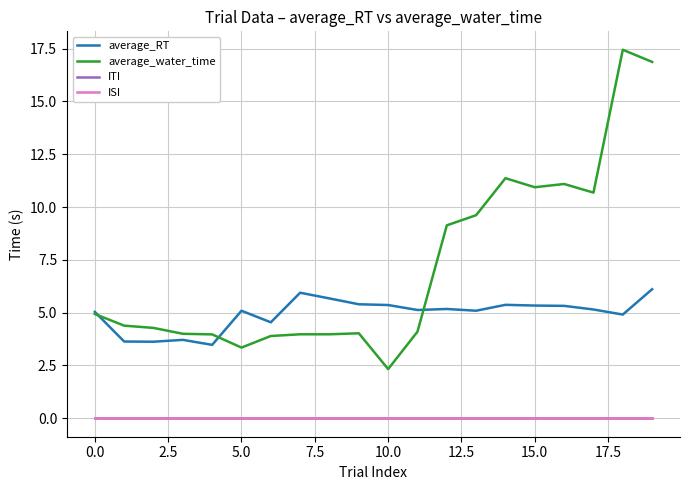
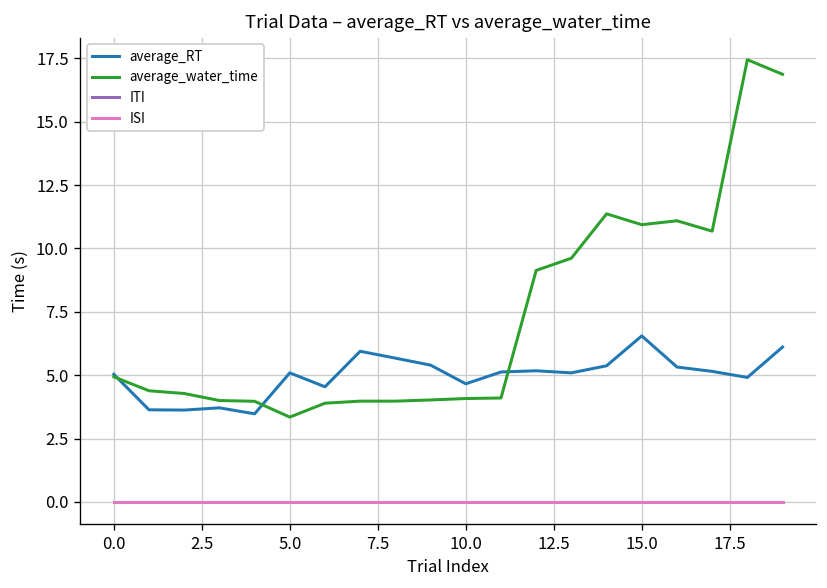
average_RT, 10.0: 5.4 -> 4.7
average_water_time, 10.0: 2.3 -> 4.1
average_RT, 15.0: 5.3 -> 6.6
